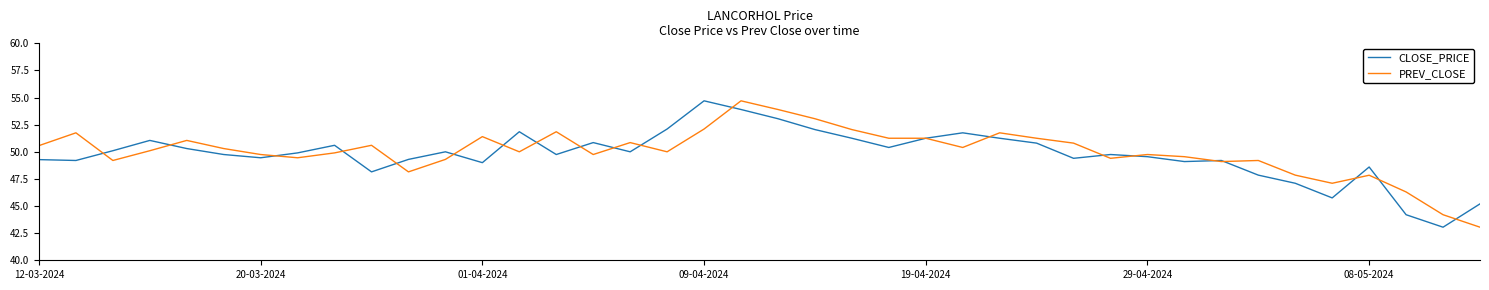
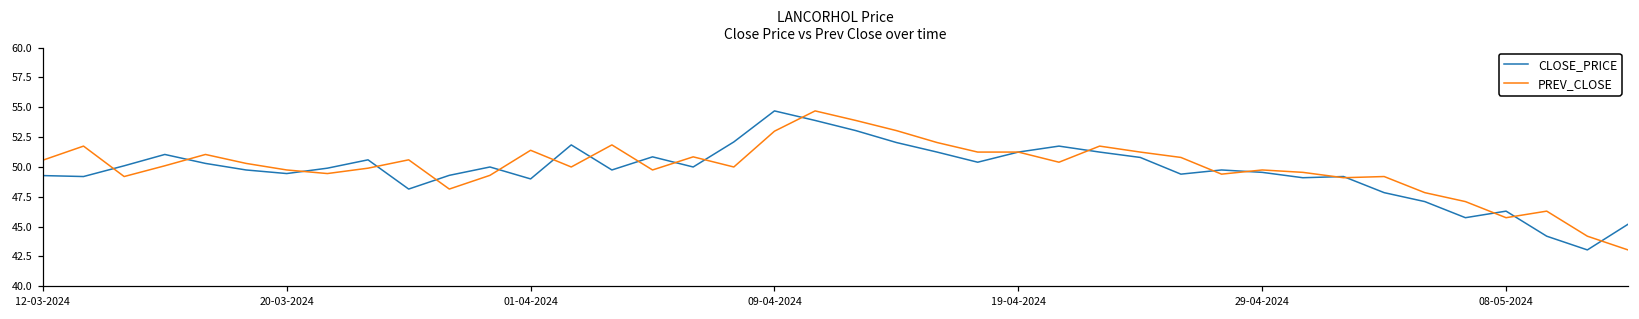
PREV_CLOSE, 09-04-2024: 52.1 -> 53.0
CLOSE_PRICE, 08-05-2024: 48.6 -> 46.3
PREV_CLOSE, 08-05-2024: 47.8 -> 45.8
